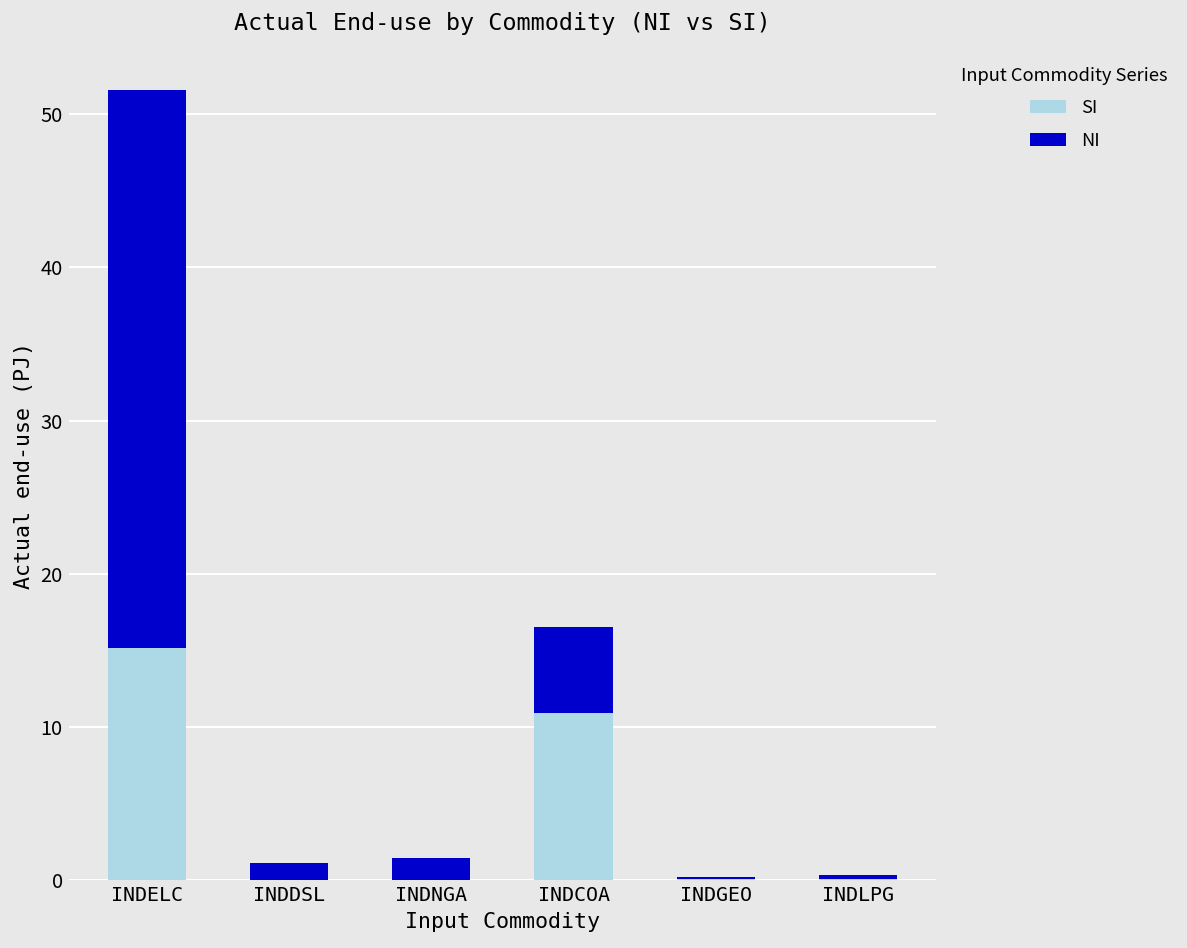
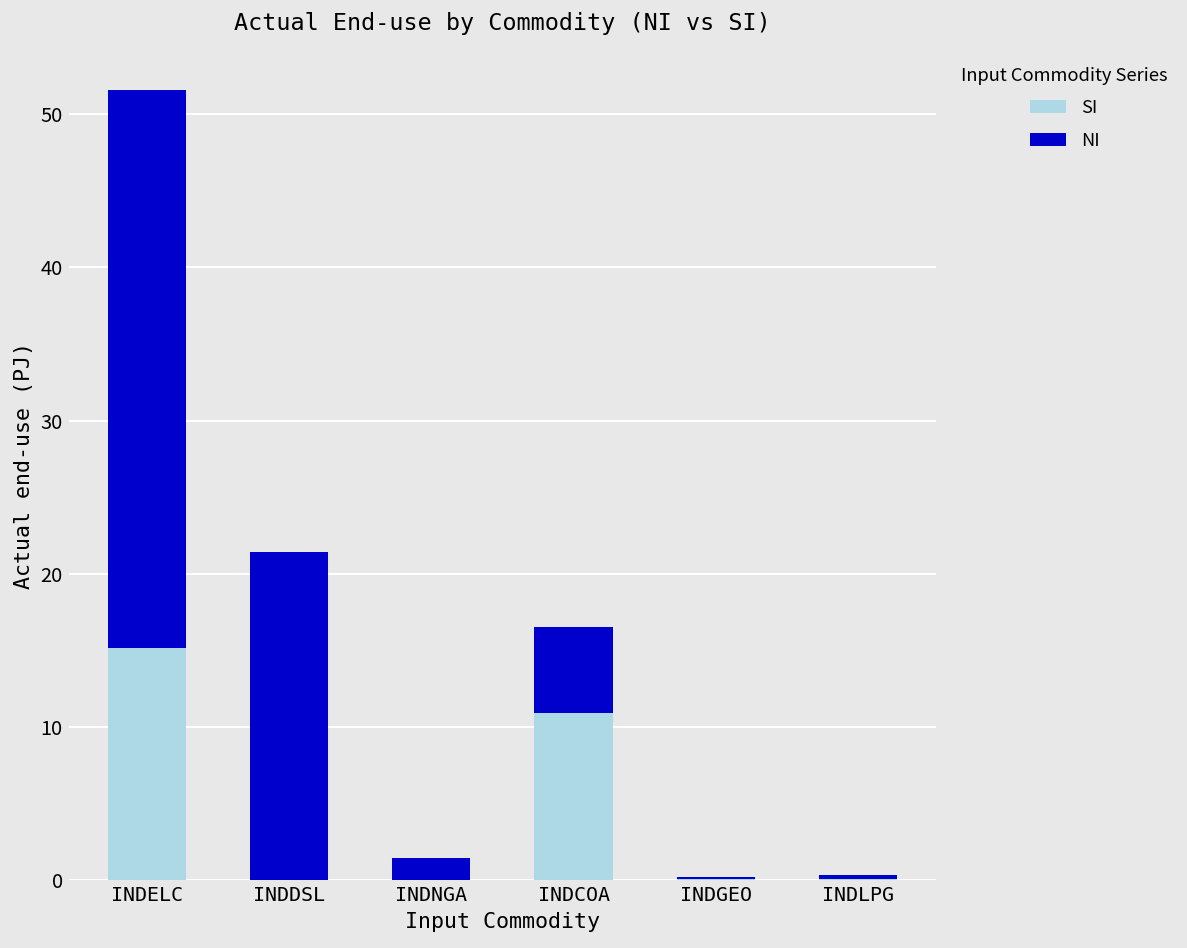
NI, INDDSL: 1.1 -> 21.4
